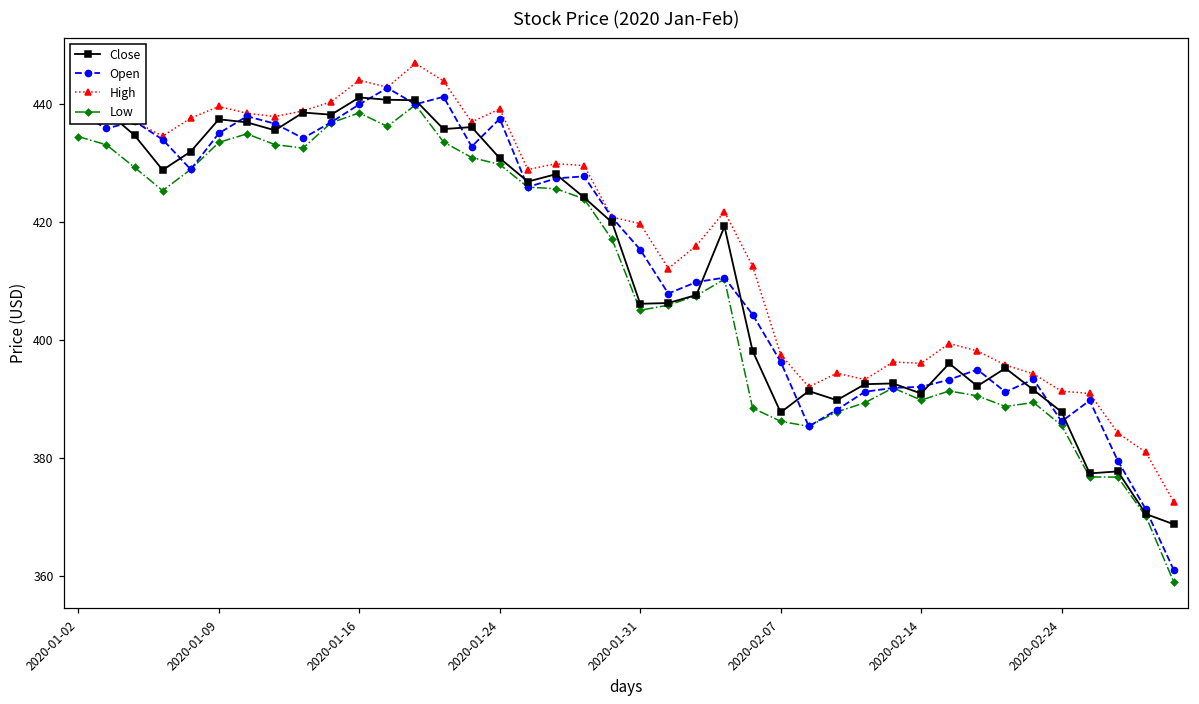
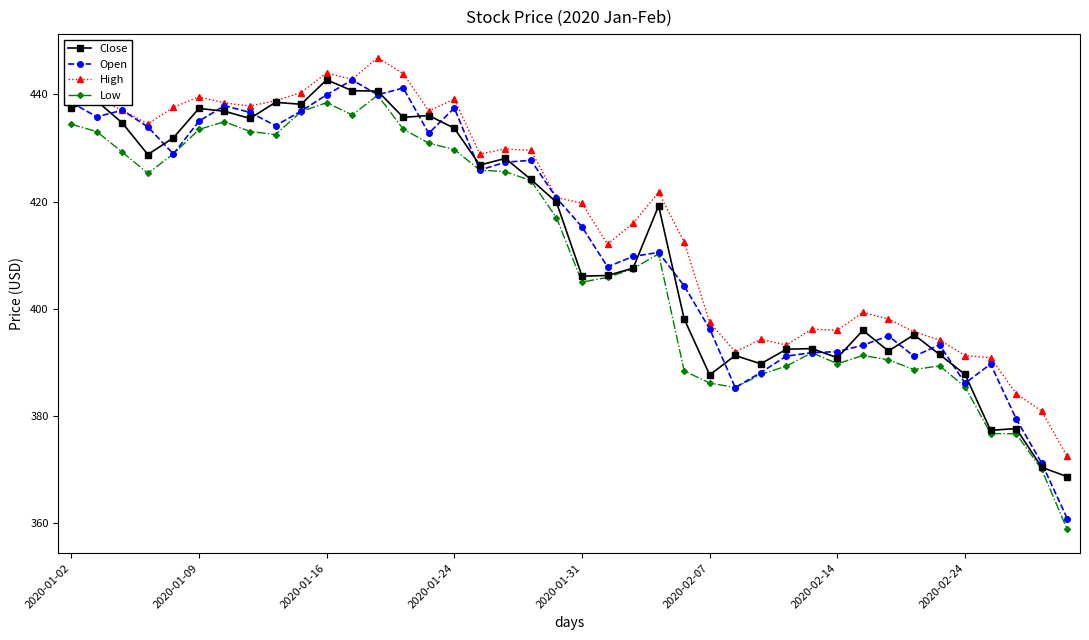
Close, 2020-01-16: 441 -> 443
Close, 2020-01-24: 431 -> 434
